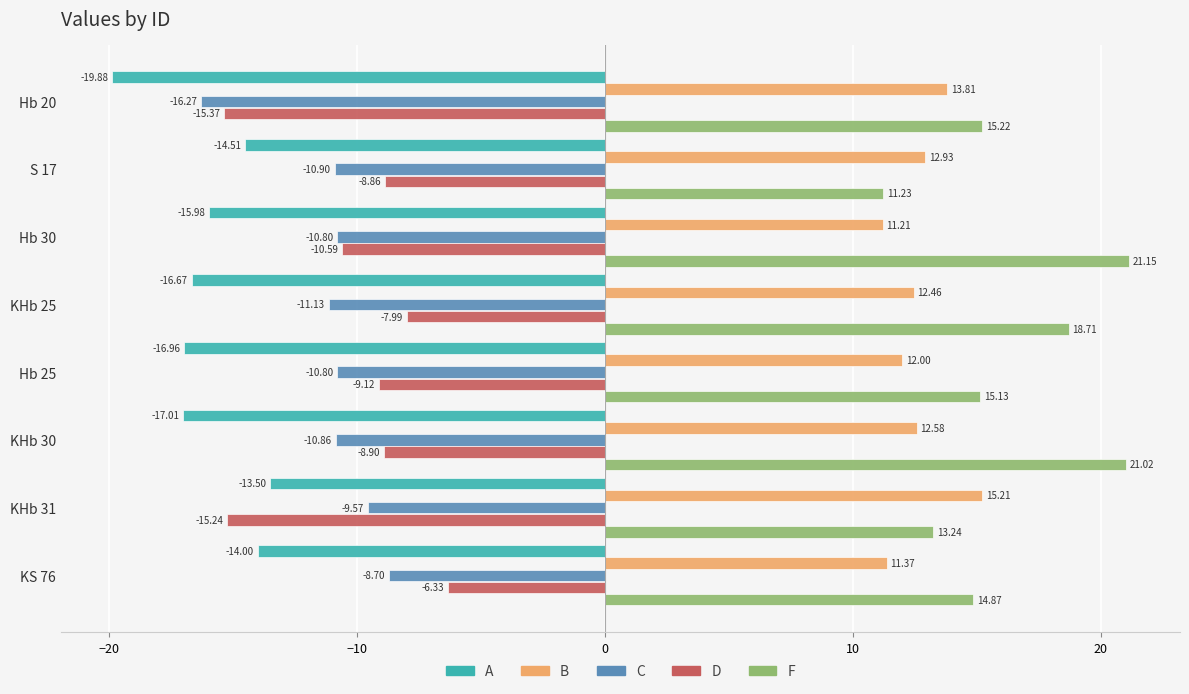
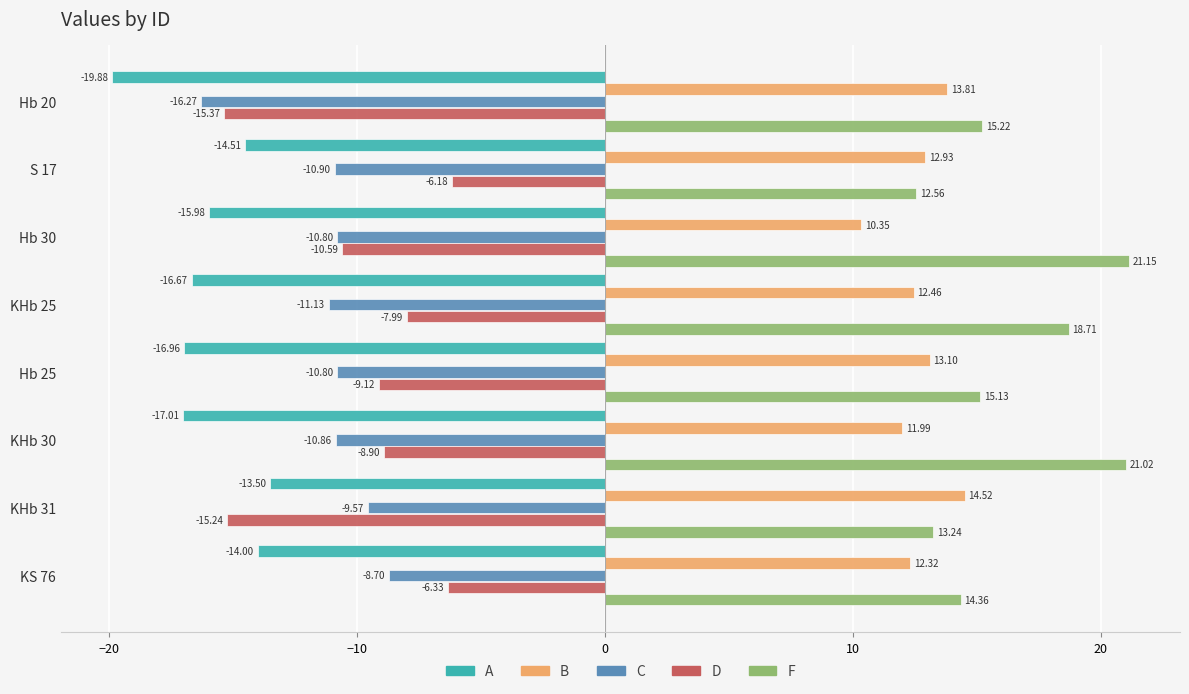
D, S 17: -8.86 -> -6.18
F, S 17: 11.23 -> 12.56
B, Hb 30: 11.21 -> 10.35
B, Hb 25: 12.00 -> 13.10
B, KHb 30: 12.58 -> 11.99
B, KHb 31: 15.21 -> 14.52
B, KS 76: 11.37 -> 12.32
F, KS 76: 14.87 -> 14.36
